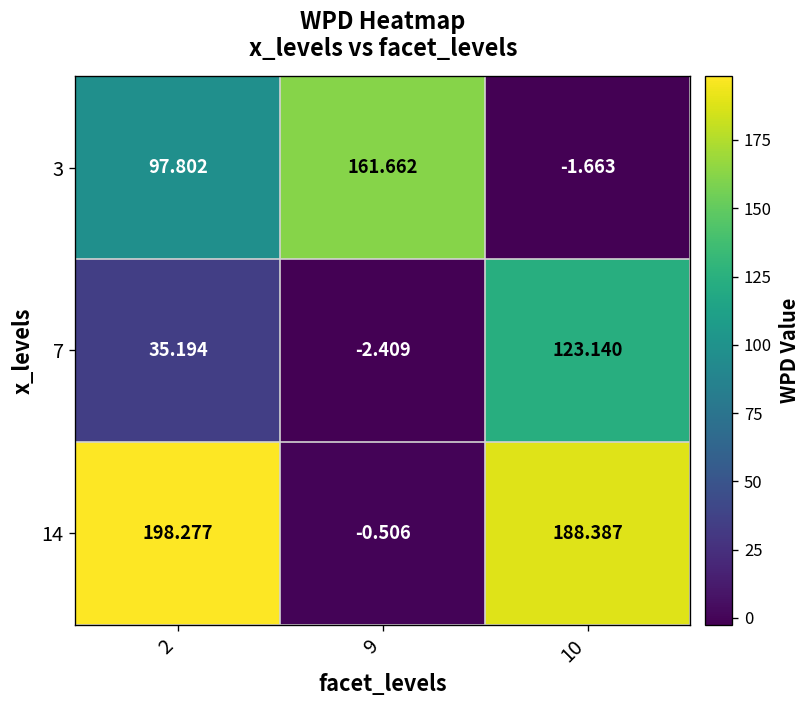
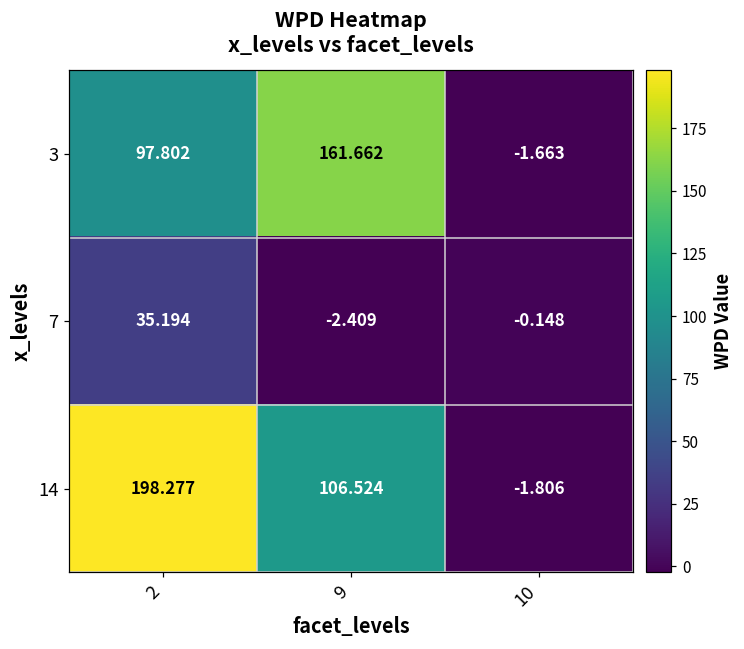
7, 10: 123.140 -> -0.148
14, 9: -0.506 -> 106.524
14, 10: 188.387 -> -1.806
